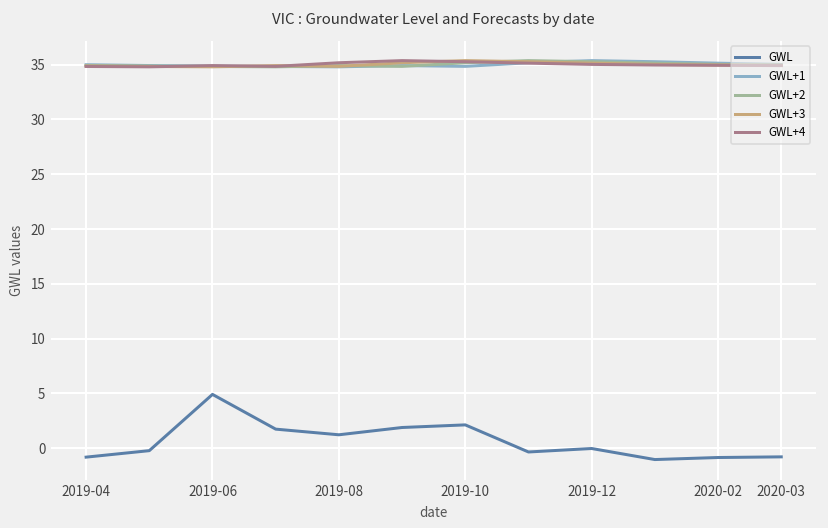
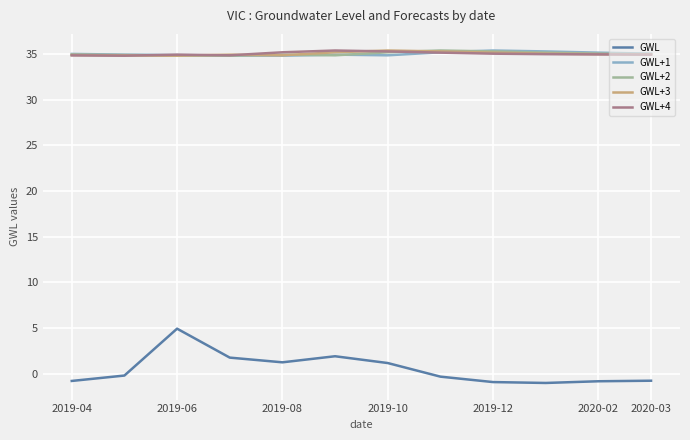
GWL, 2019-10: 2 -> 1
GWL, 2019-12: 0 -> -1
